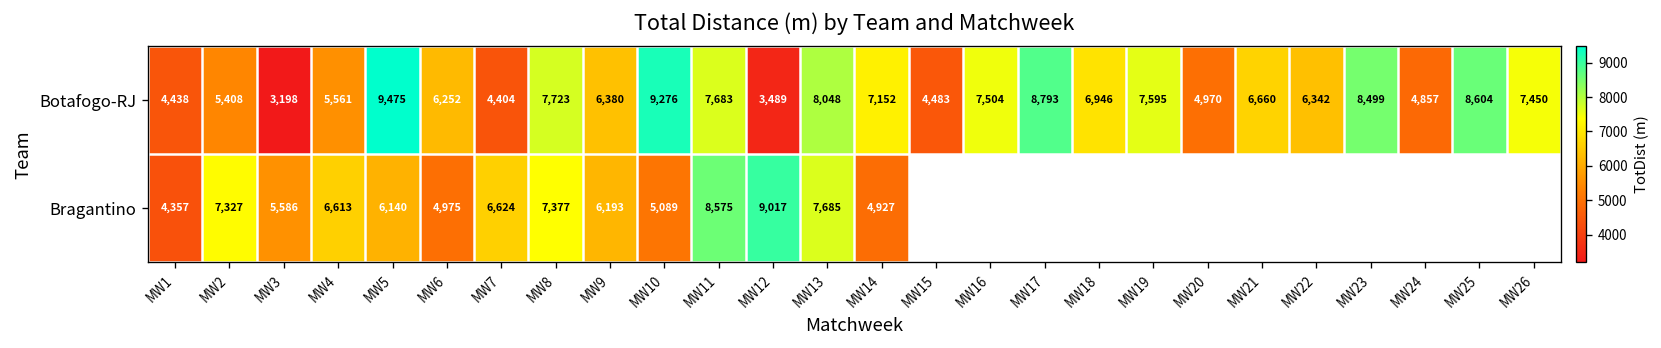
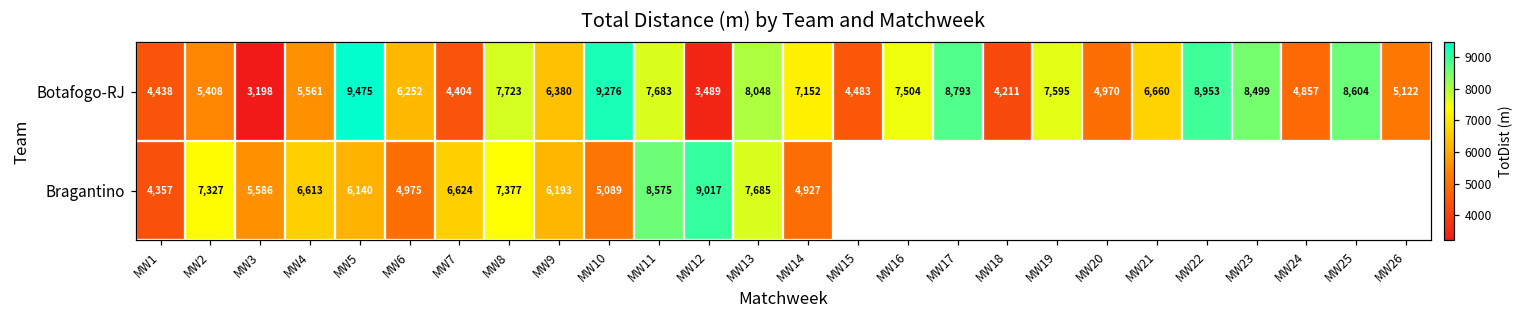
Botafogo-RJ, MW18: 6,946 -> 4,211
Botafogo-RJ, MW22: 6,342 -> 8,953
Botafogo-RJ, MW26: 7,450 -> 5,122
